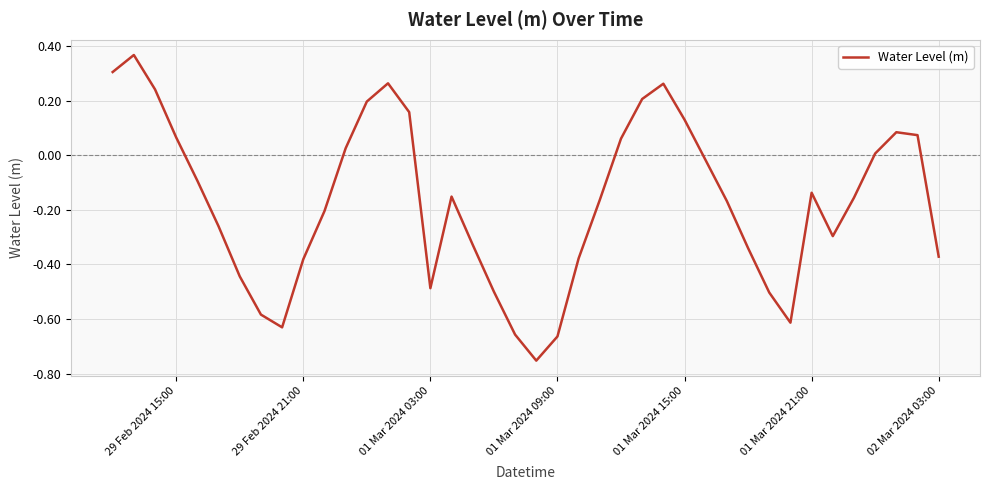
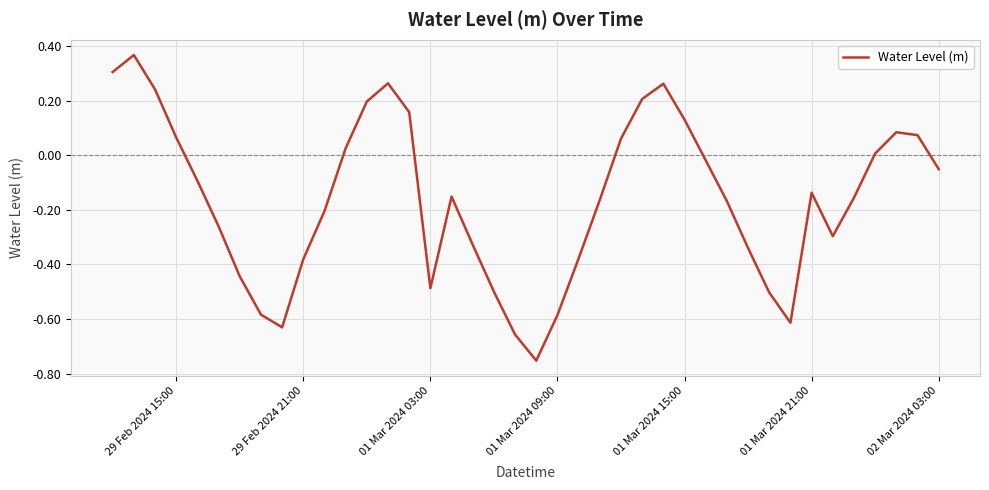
01 Mar 2024 09:00: -0.66 -> -0.59
02 Mar 2024 03:00: -0.37 -> -0.05
